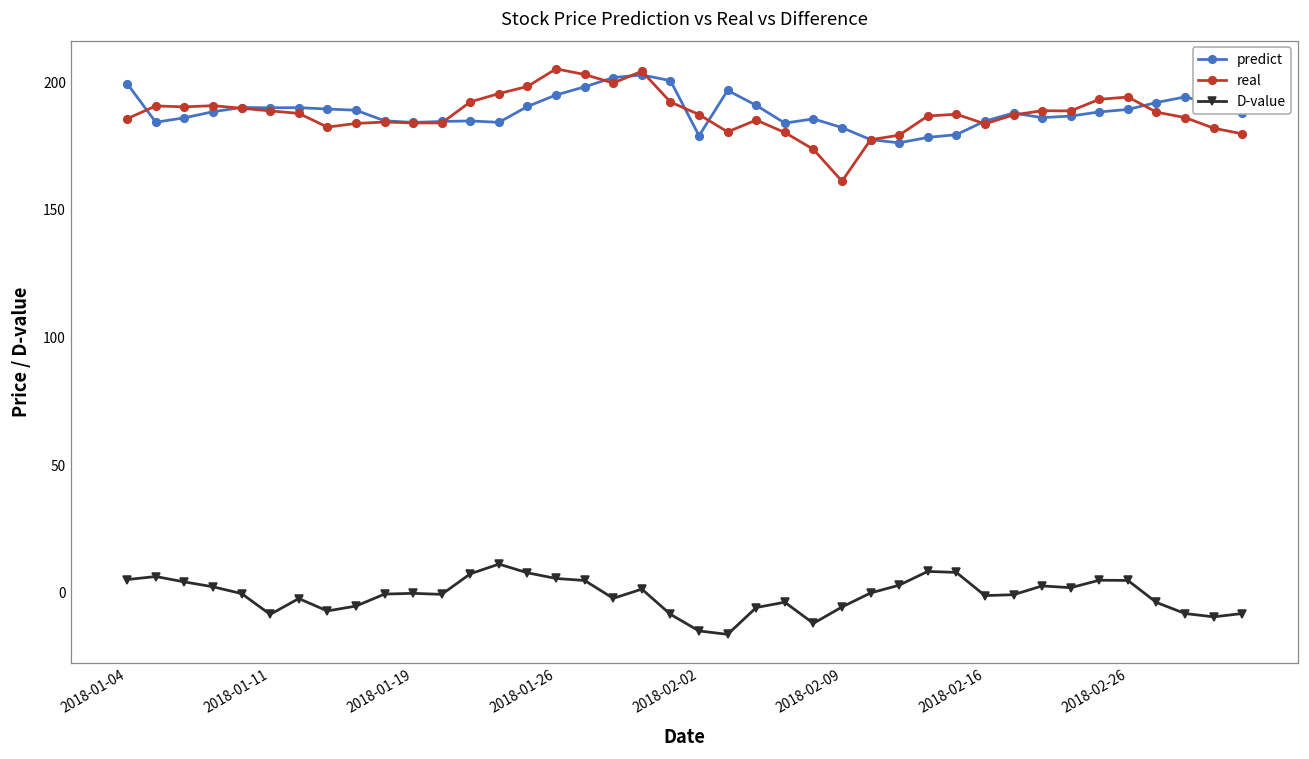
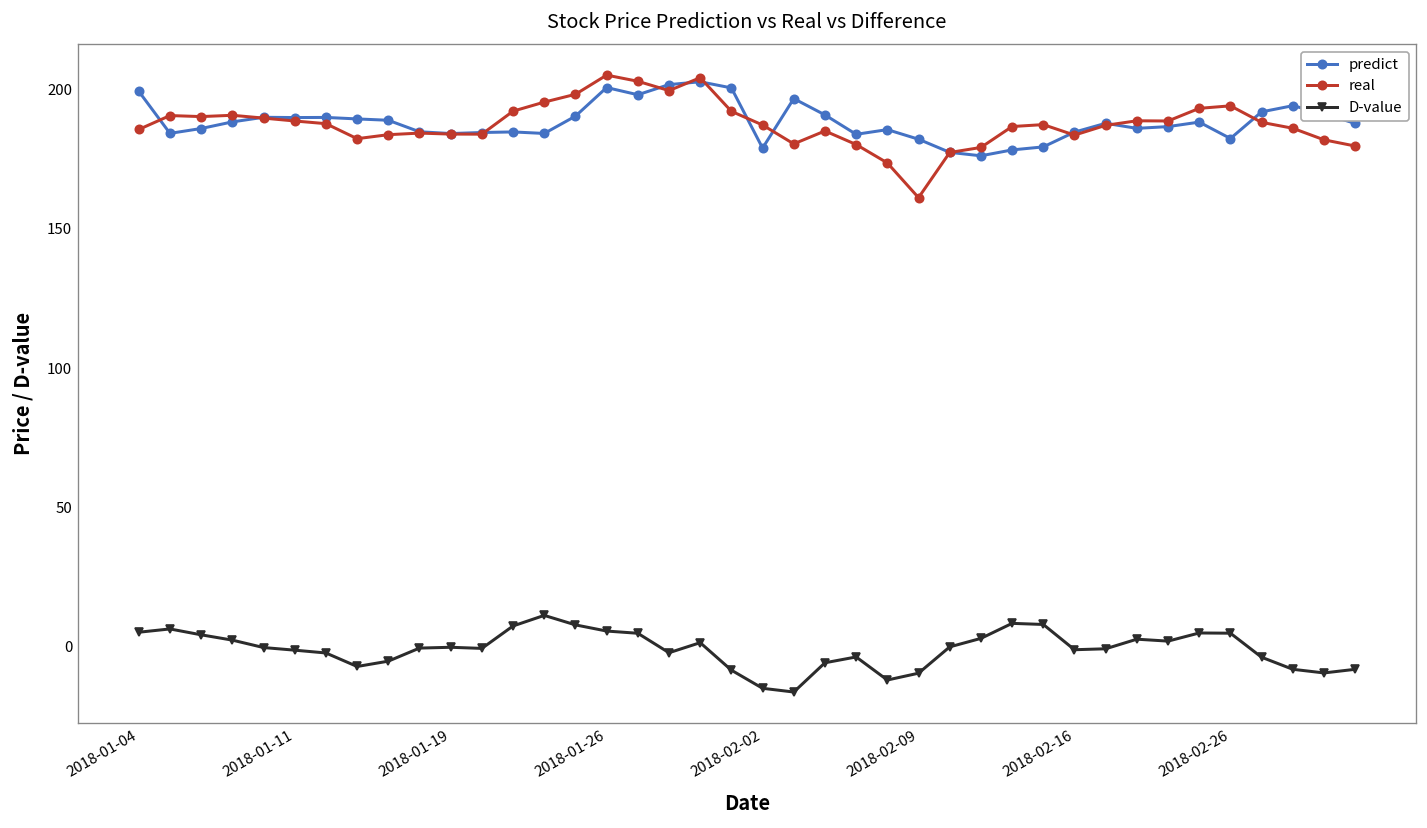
D-value, 2018-01-11: -8 -> -1
predict, 2018-01-26: 195 -> 201
D-value, 2018-02-09: -6 -> -9
predict, 2018-02-26: 189 -> 182
